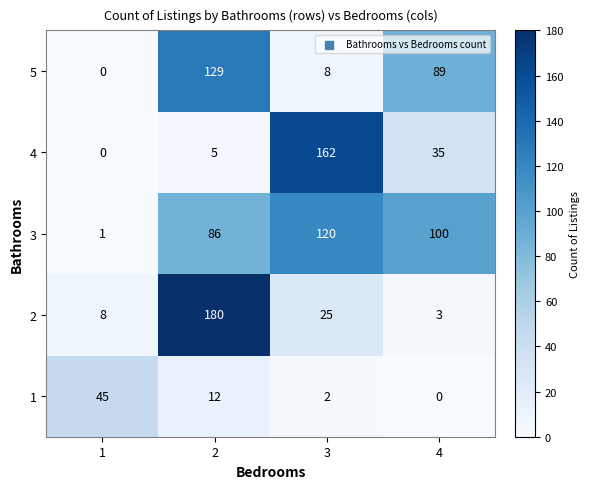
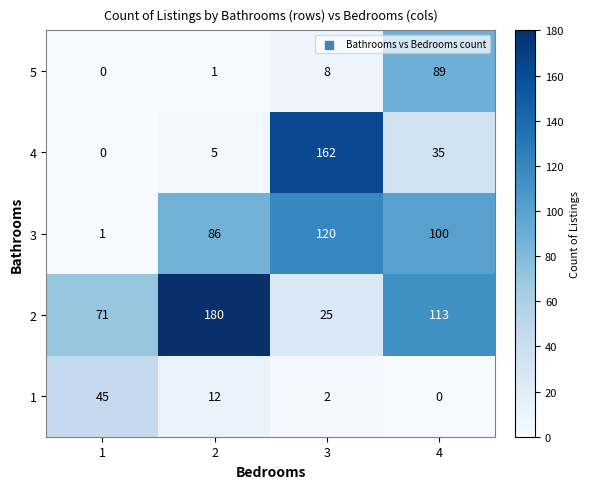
5, 2: 129 -> 1
2, 1: 8 -> 71
2, 4: 3 -> 113
